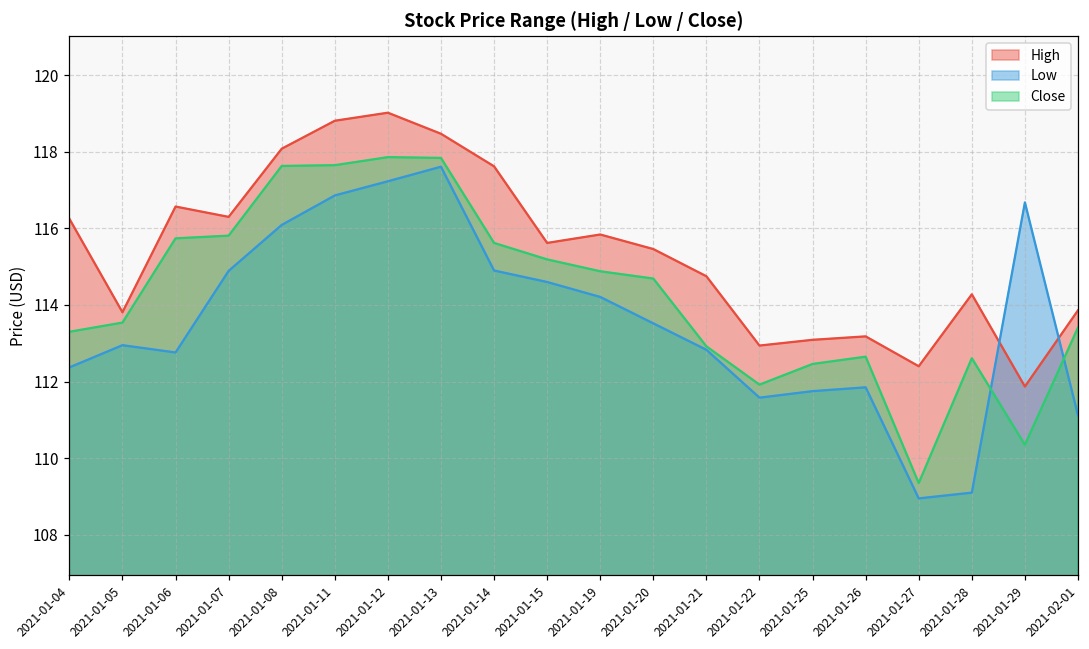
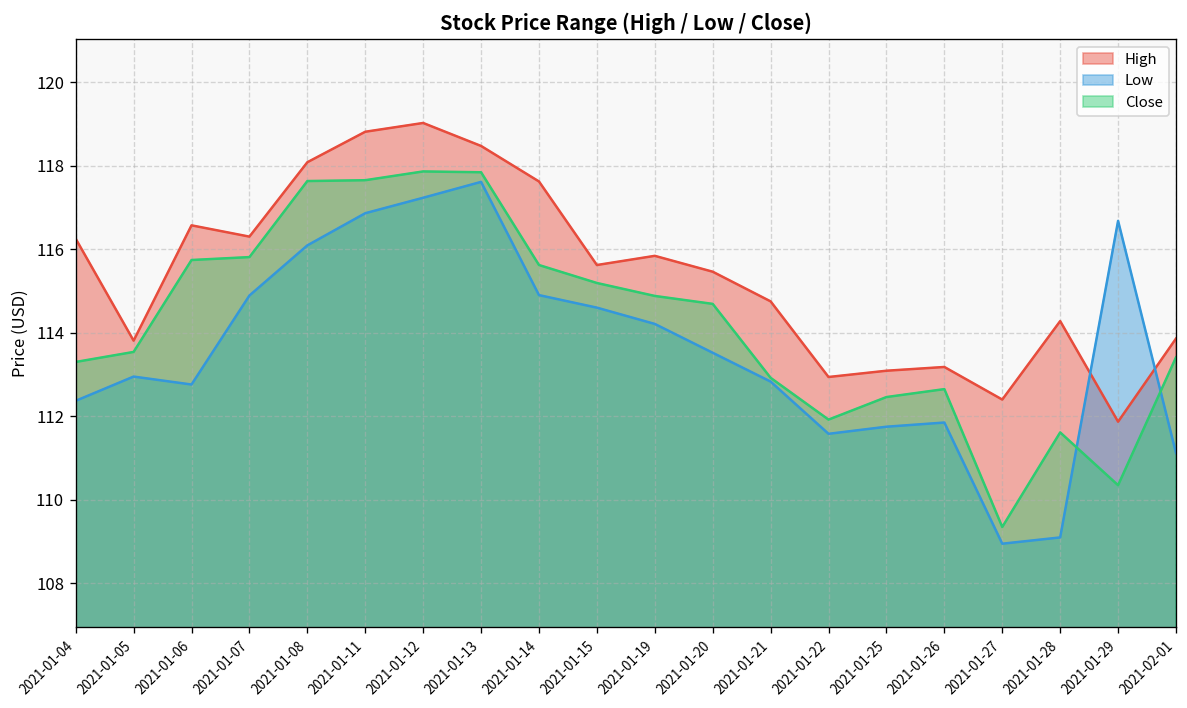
Close, 2021-01-28: 112.6 -> 111.6
